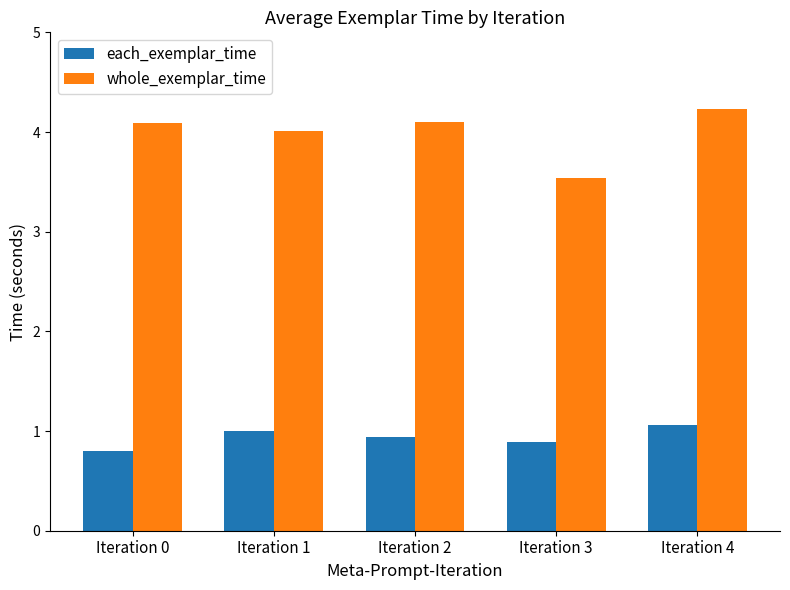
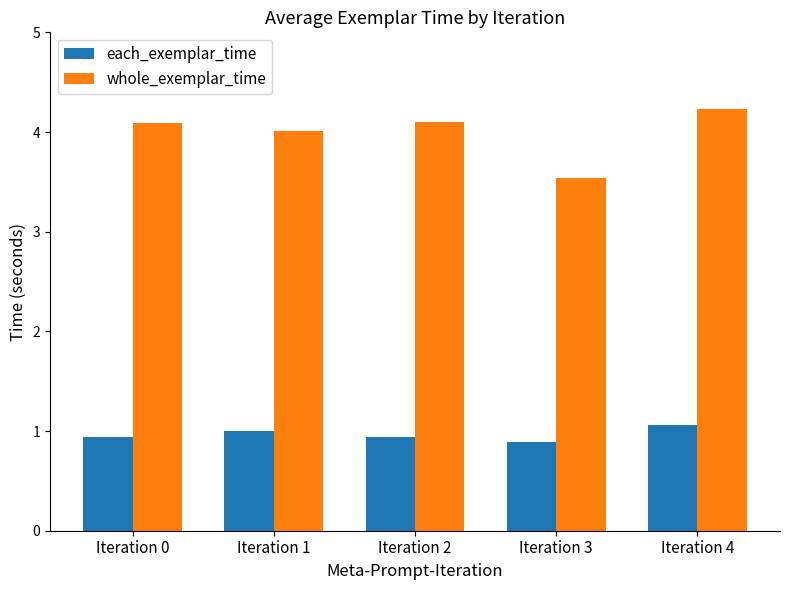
each_exemplar_time, Iteration 0: 0.8 -> 0.9
